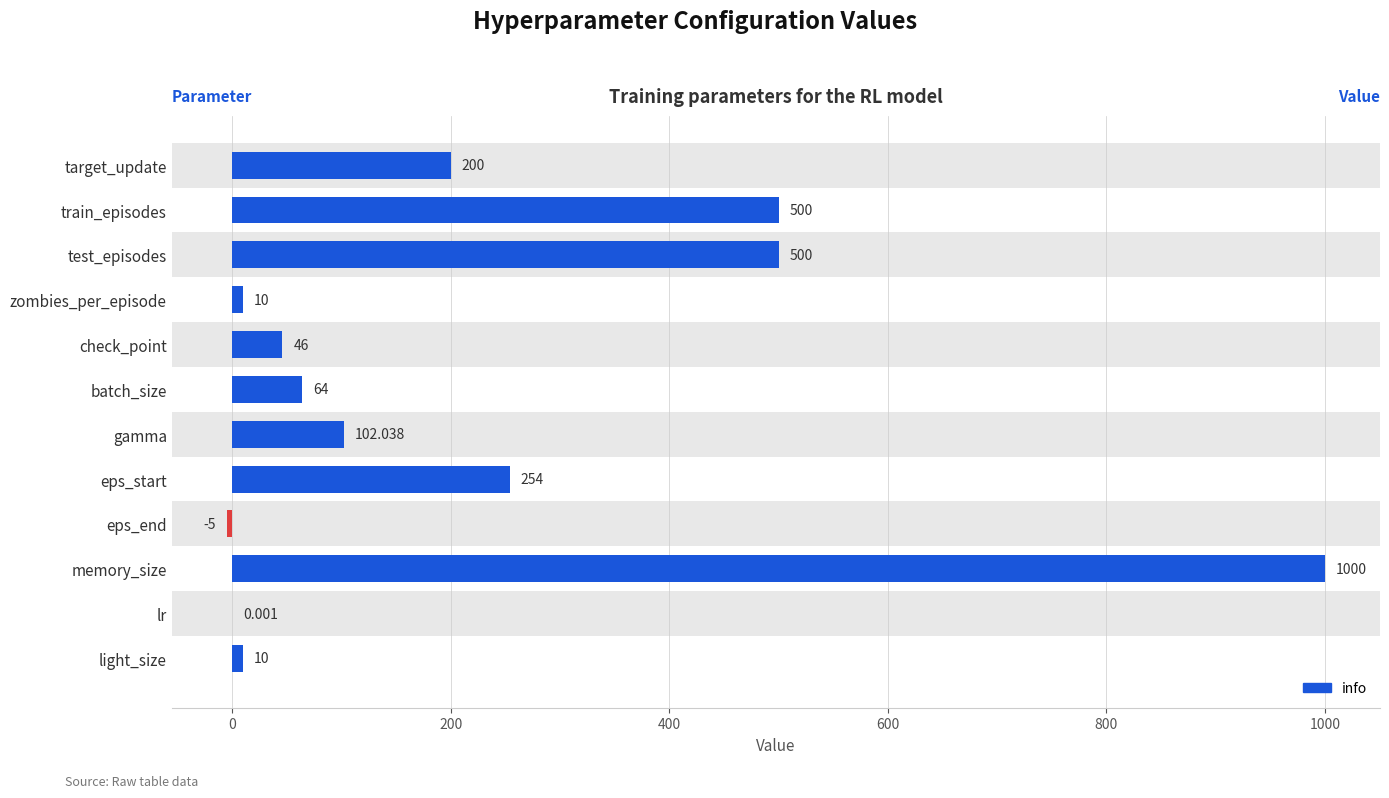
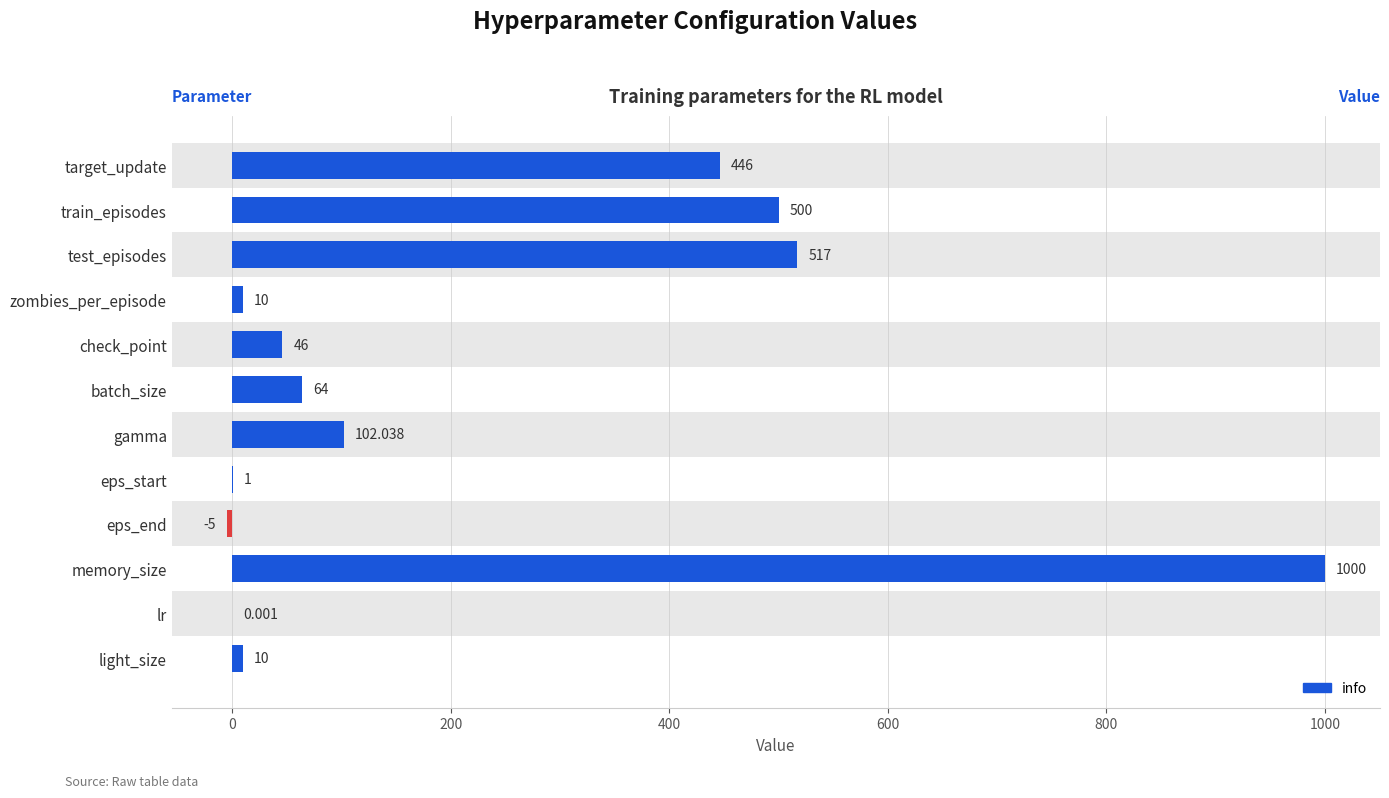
target_update: 200 -> 446
test_episodes: 500 -> 517
eps_start: 254 -> 1
